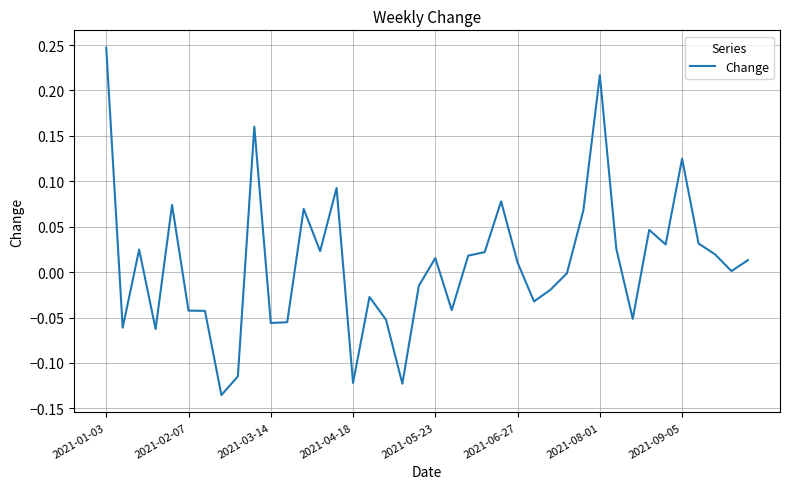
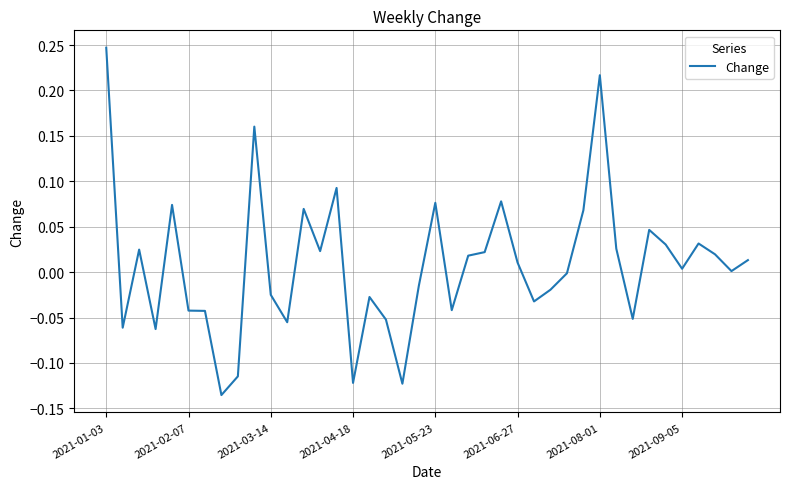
2021-03-14: -0.06 -> -0.03
2021-05-23: 0.02 -> 0.08
2021-09-05: 0.12 -> 0.00
